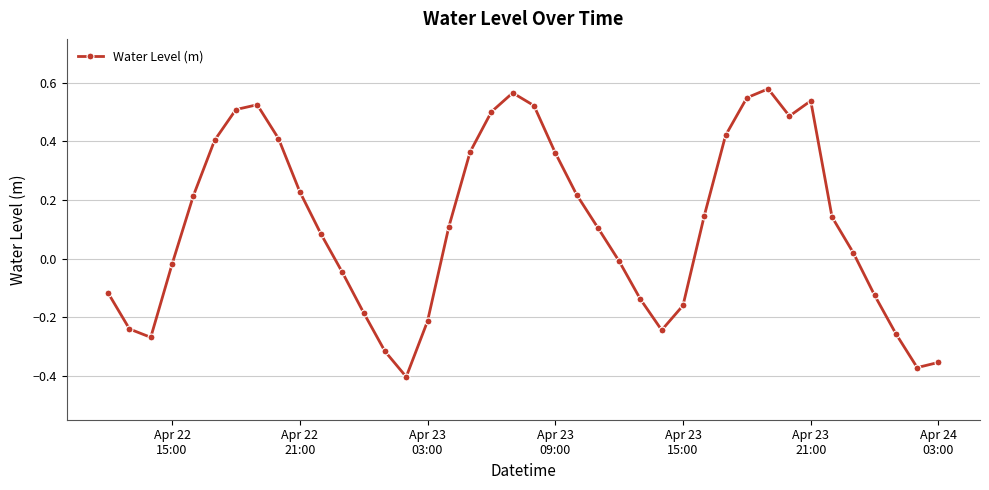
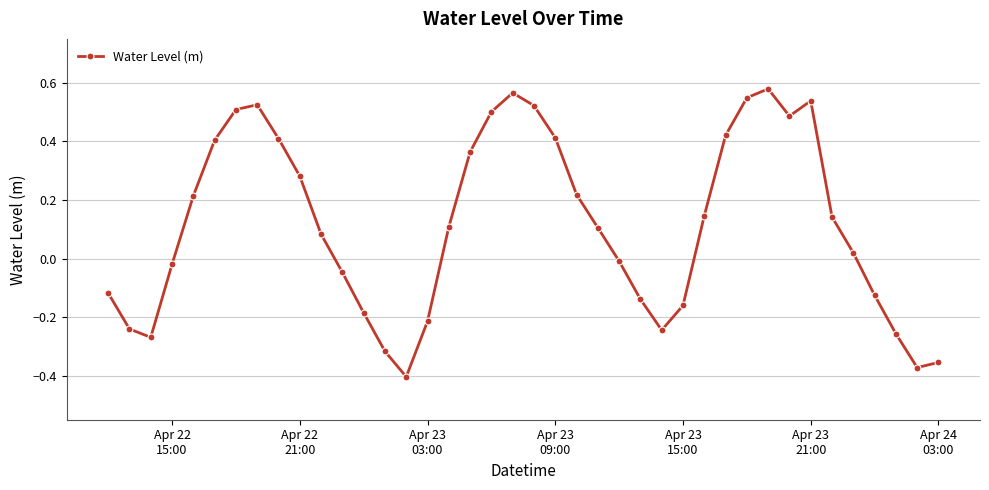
Apr 22 21:00: 0.23 -> 0.28
Apr 23 09:00: 0.36 -> 0.41
